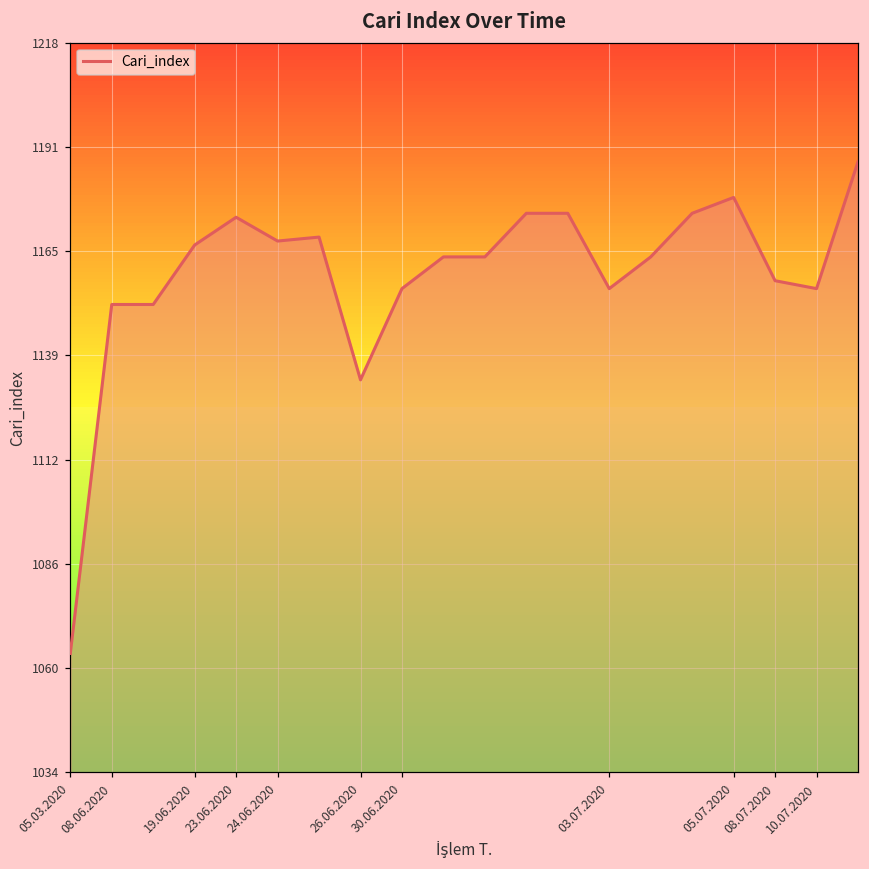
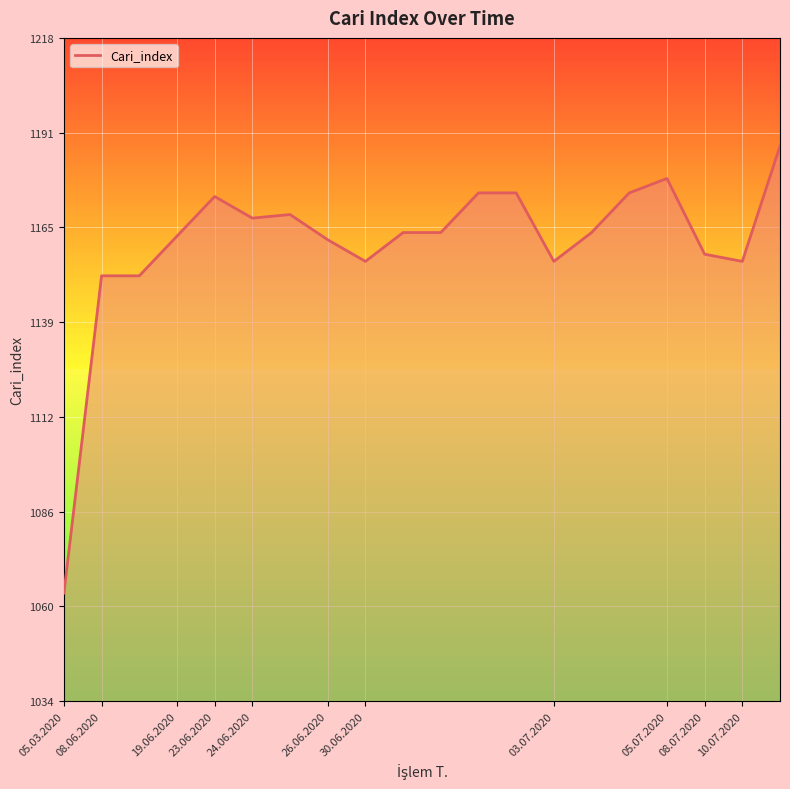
19.06.2020: 1167 -> 1163
26.06.2020: 1133 -> 1162
